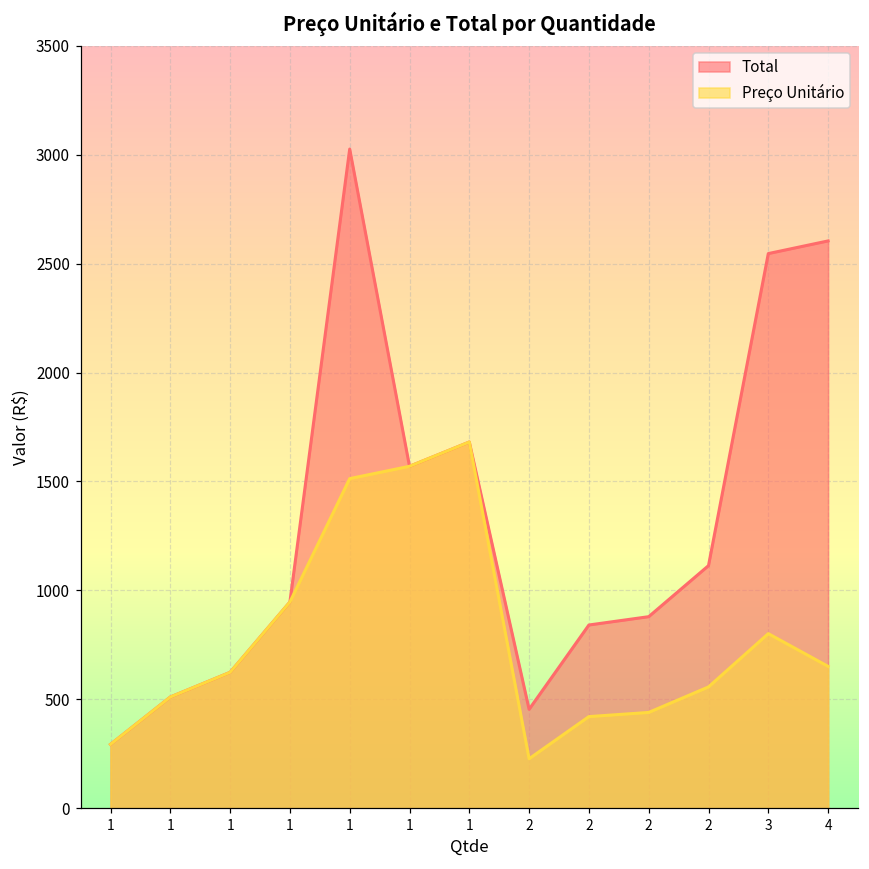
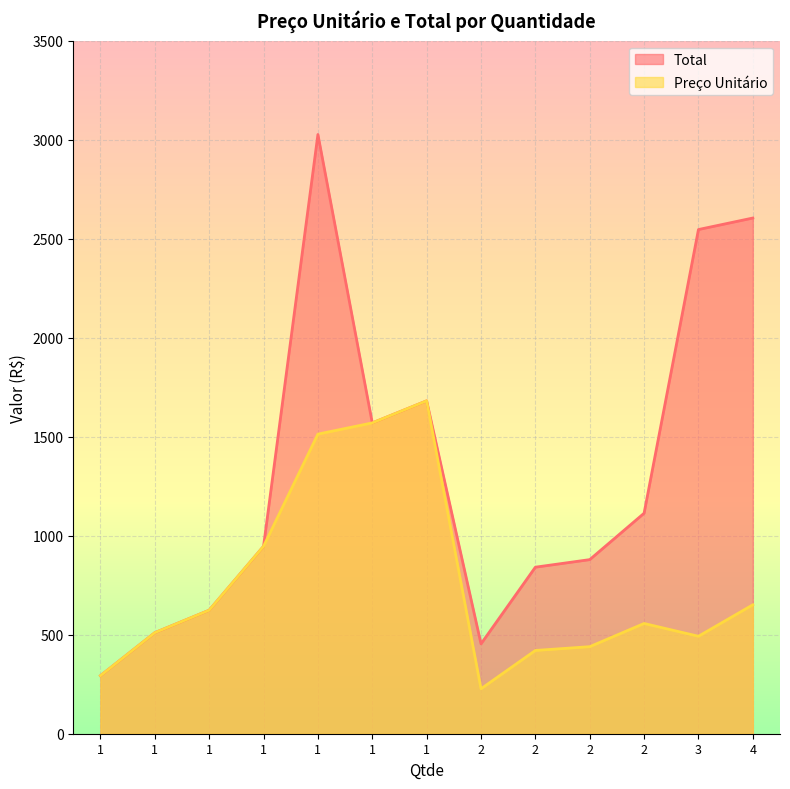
Preço Unitário, 3: 800 -> 490
